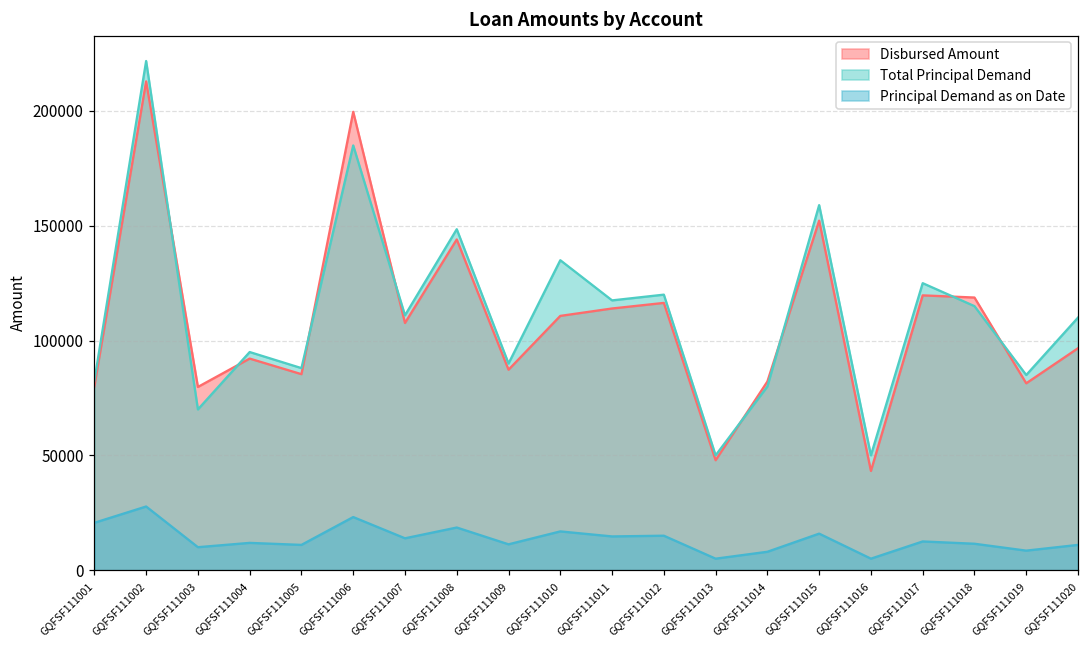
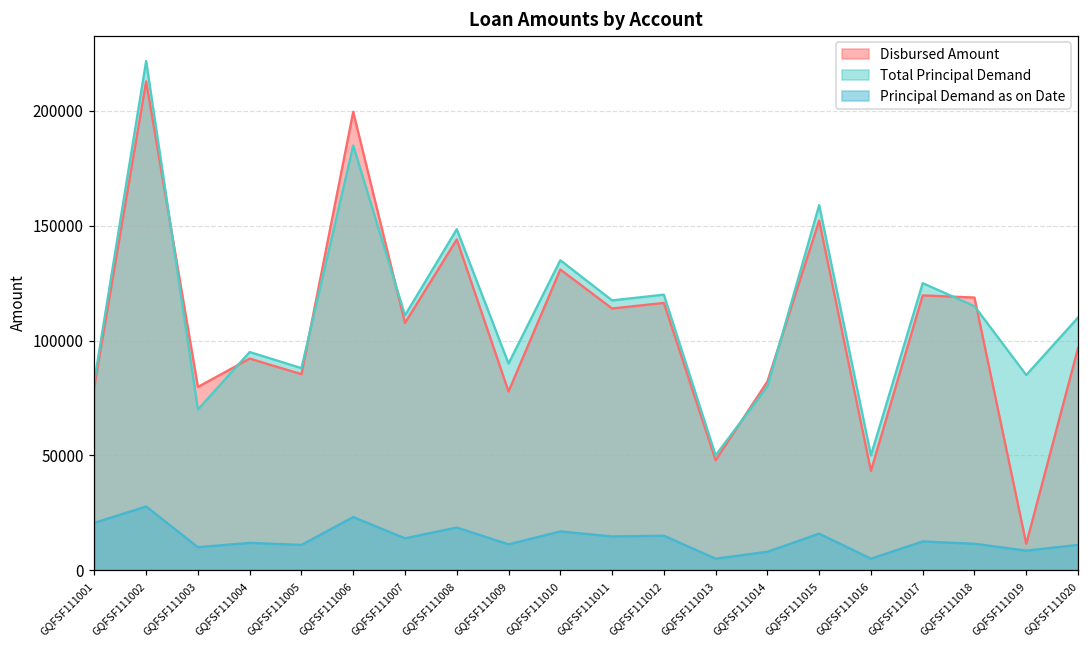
Disbursed Amount, GQFSF111009: 87000 -> 78000
Disbursed Amount, GQFSF111010: 111000 -> 131000
Disbursed Amount, GQFSF111019: 81000 -> 11000
